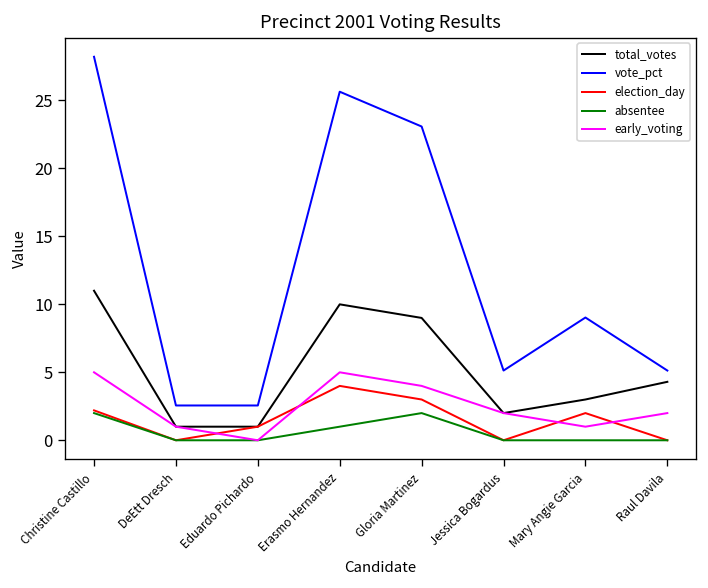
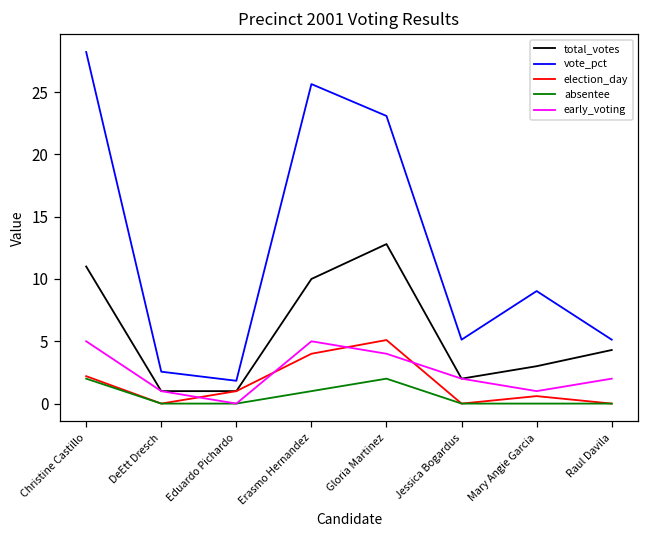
vote_pct, Eduardo Pichardo: 2.6 -> 1.8
total_votes, Gloria Martinez: 9.0 -> 12.8
election_day, Gloria Martinez: 3.0 -> 5.1
election_day, Mary Angie Garcia: 2.0 -> 0.6
